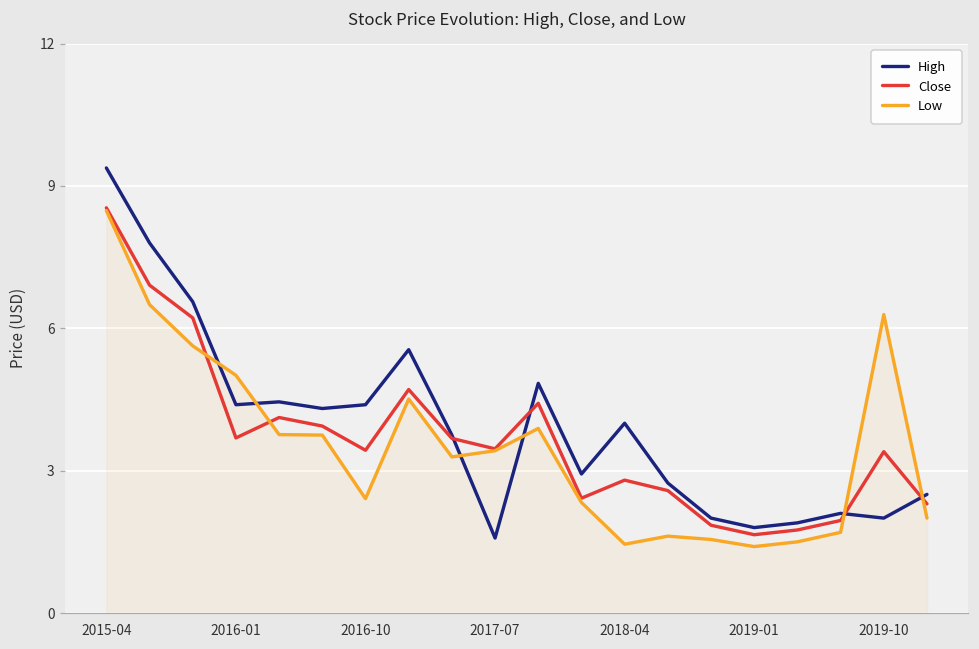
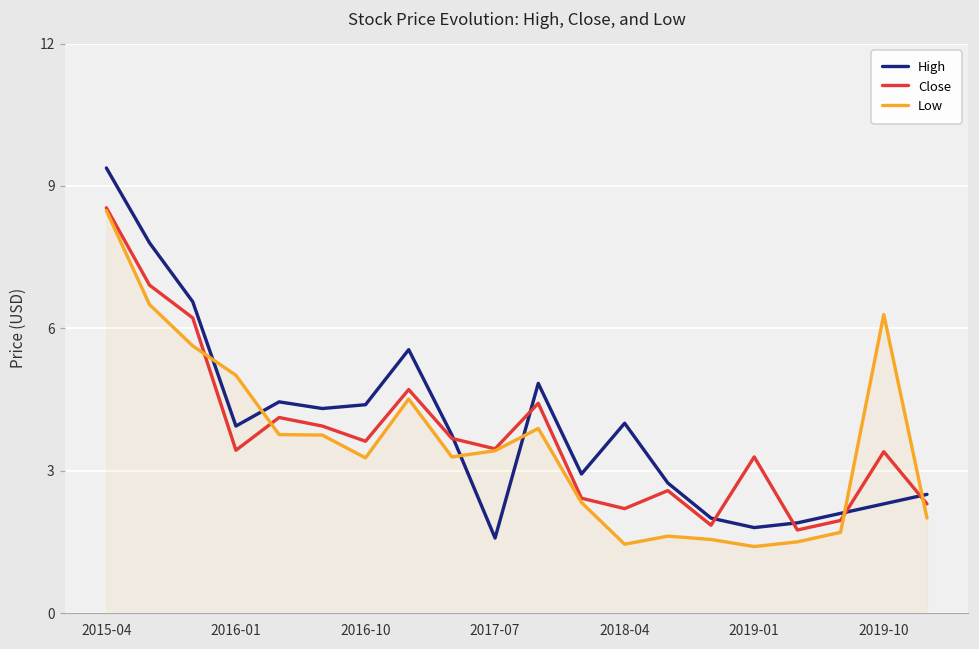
High, 2016-01: 4.4 -> 3.9
Close, 2016-01: 3.7 -> 3.4
Close, 2016-10: 3.4 -> 3.6
Low, 2016-10: 2.4 -> 3.3
Close, 2018-04: 2.8 -> 2.2
Close, 2019-01: 1.7 -> 3.3
High, 2019-10: 2.0 -> 2.3
